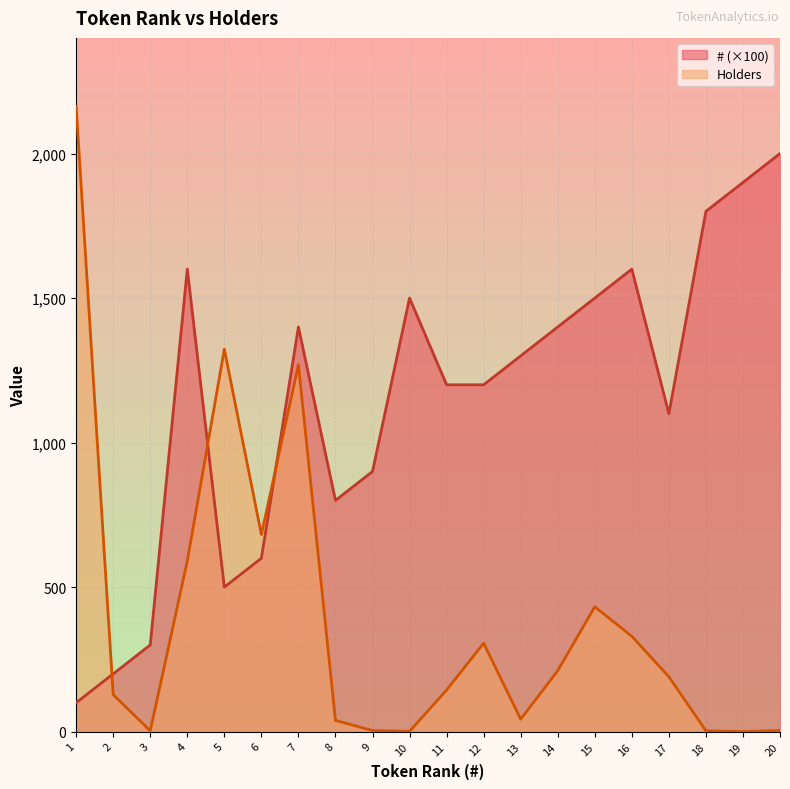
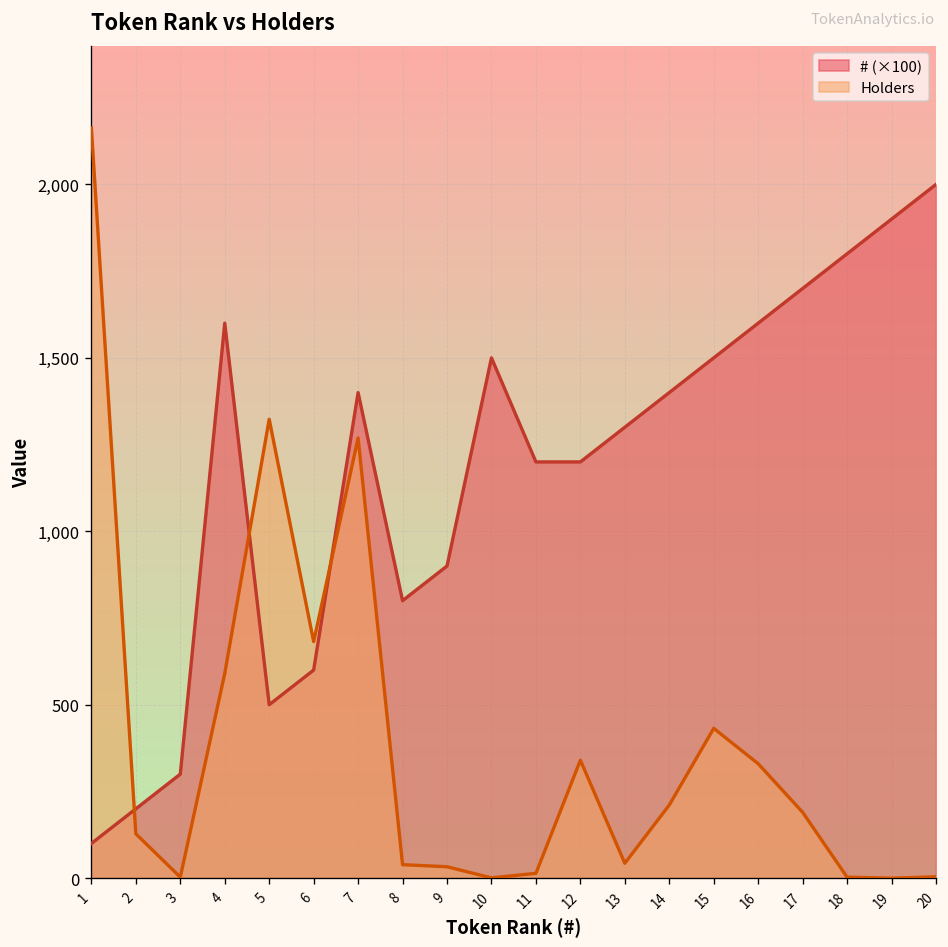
Holders, 9: 0 -> 30
Holders, 11: 140 -> 10
Holders, 12: 310 -> 340
# (×100), 17: 1,100 -> 1,700
